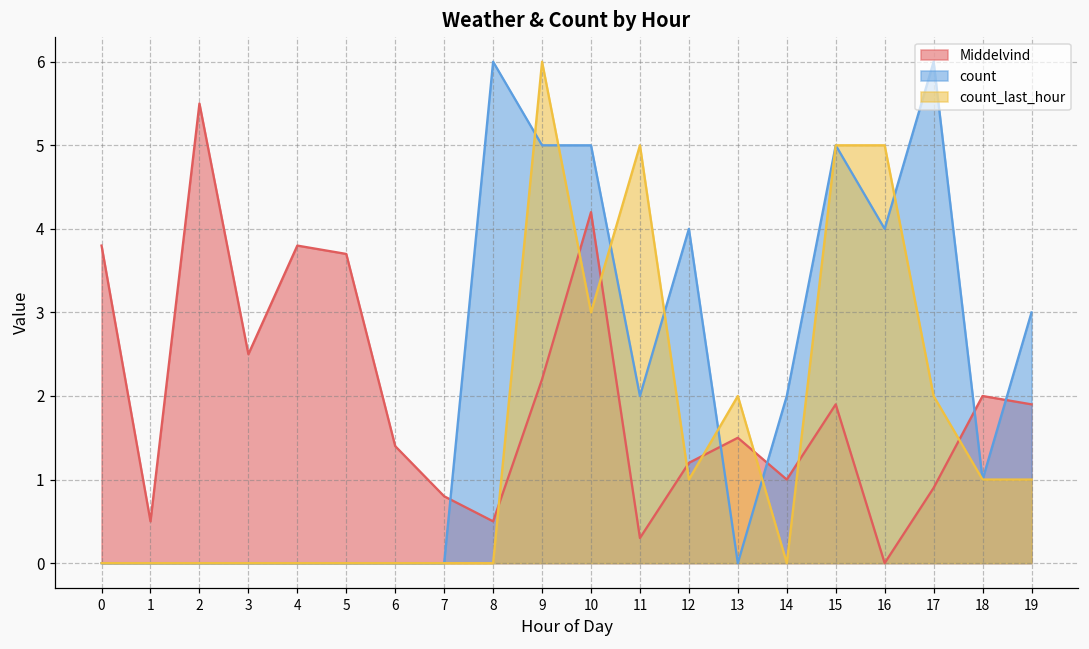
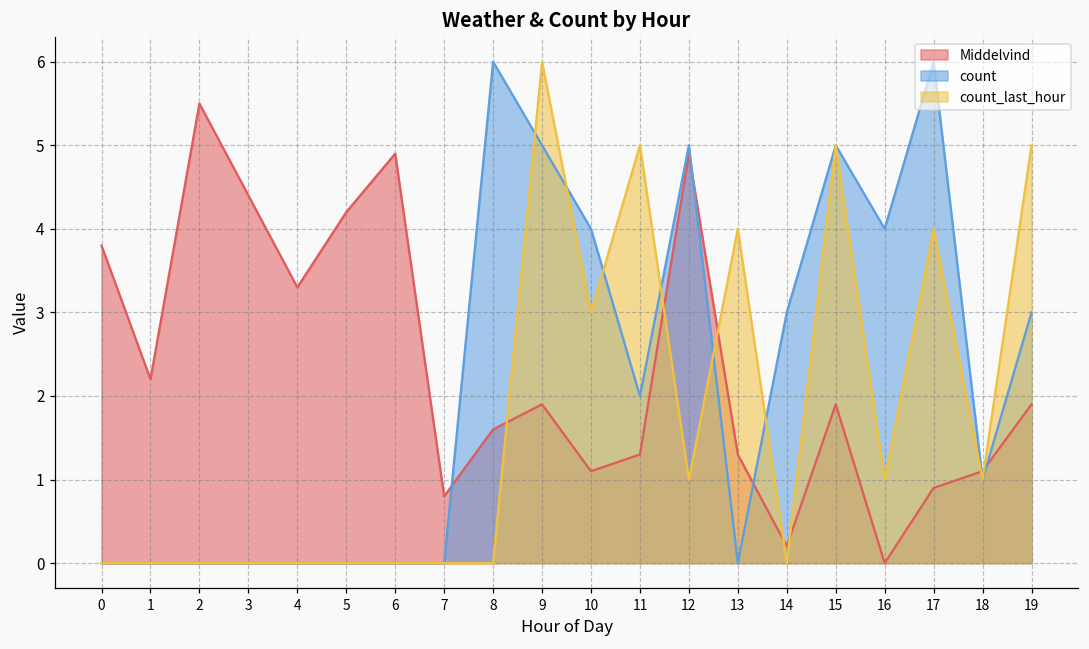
Middelvind, 1: 0.5 -> 2.2
Middelvind, 3: 2.5 -> 4.4
Middelvind, 4: 3.8 -> 3.3
Middelvind, 5: 3.7 -> 4.2
Middelvind, 6: 1.4 -> 4.9
Middelvind, 8: 0.5 -> 1.6
Middelvind, 9: 2.2 -> 1.9
Middelvind, 10: 4.2 -> 1.1
count, 10: 5 -> 4
Middelvind, 11: 0.3 -> 1.3
Middelvind, 12: 1.2 -> 4.9
count, 12: 4 -> 5
Middelvind, 13: 1.5 -> 1.3
count_last_hour, 13: 2 -> 4
Middelvind, 14: 1.0 -> 0.2
count, 14: 2 -> 3
count_last_hour, 16: 5 -> 1
count_last_hour, 17: 2 -> 4
Middelvind, 18: 2.0 -> 1.1
count_last_hour, 19: 1 -> 5
